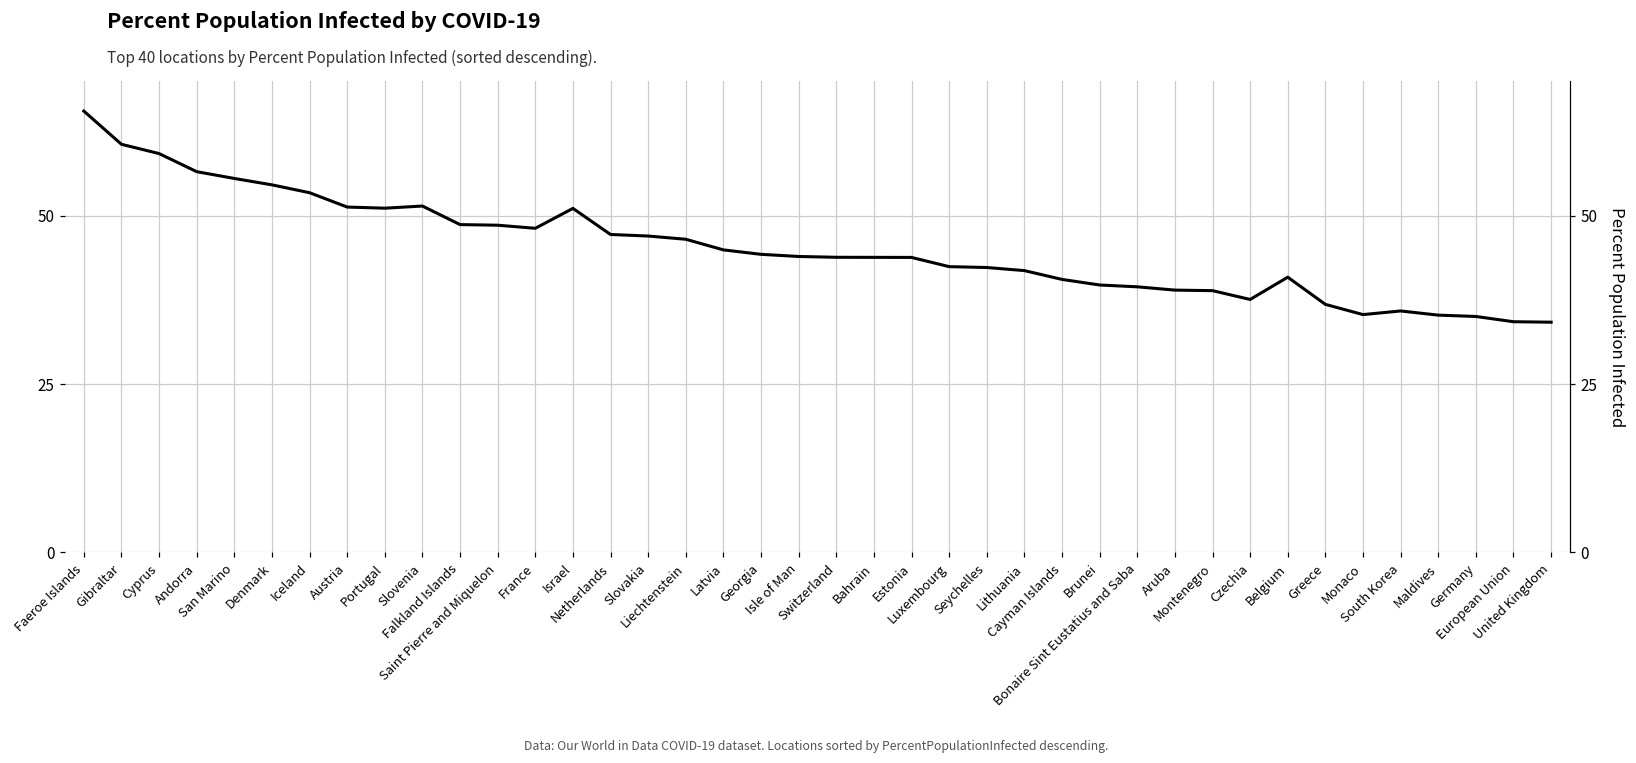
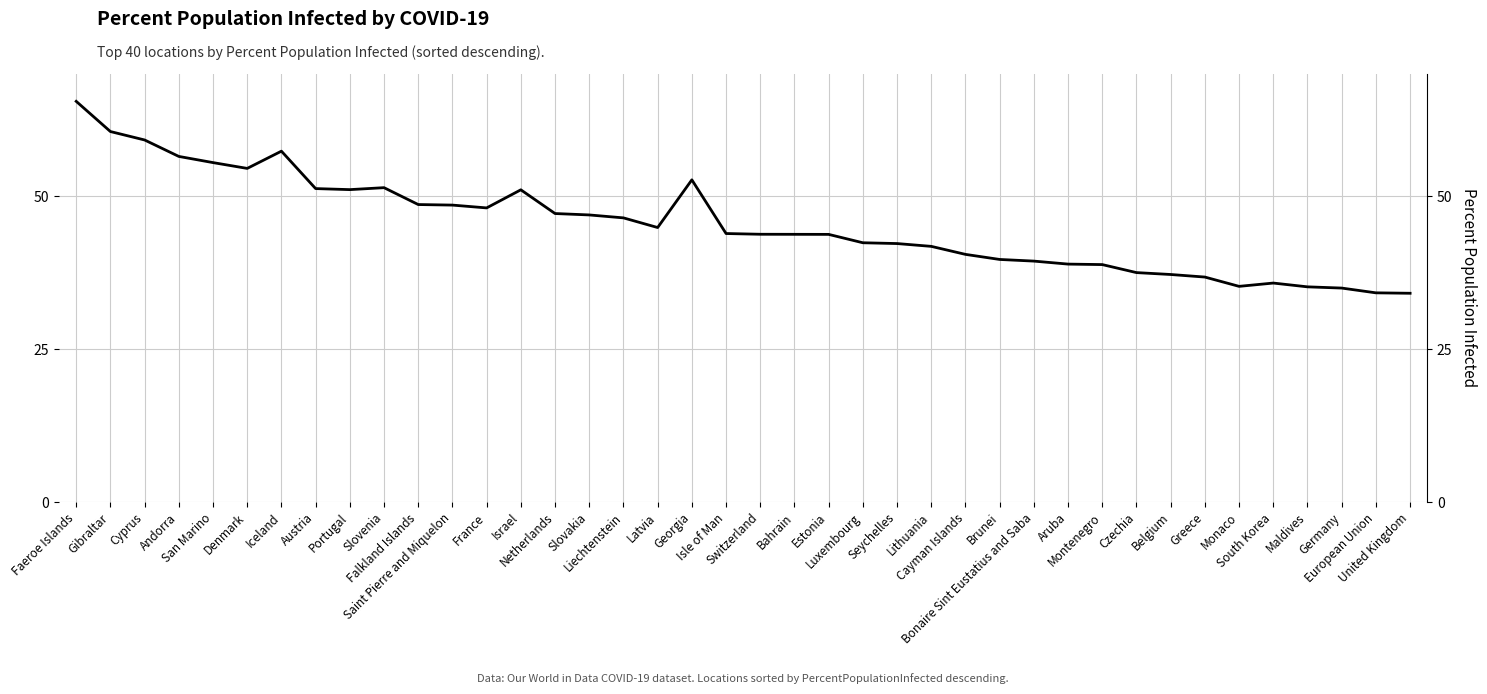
Iceland: 53 -> 57
Georgia: 44 -> 53
Belgium: 41 -> 37
